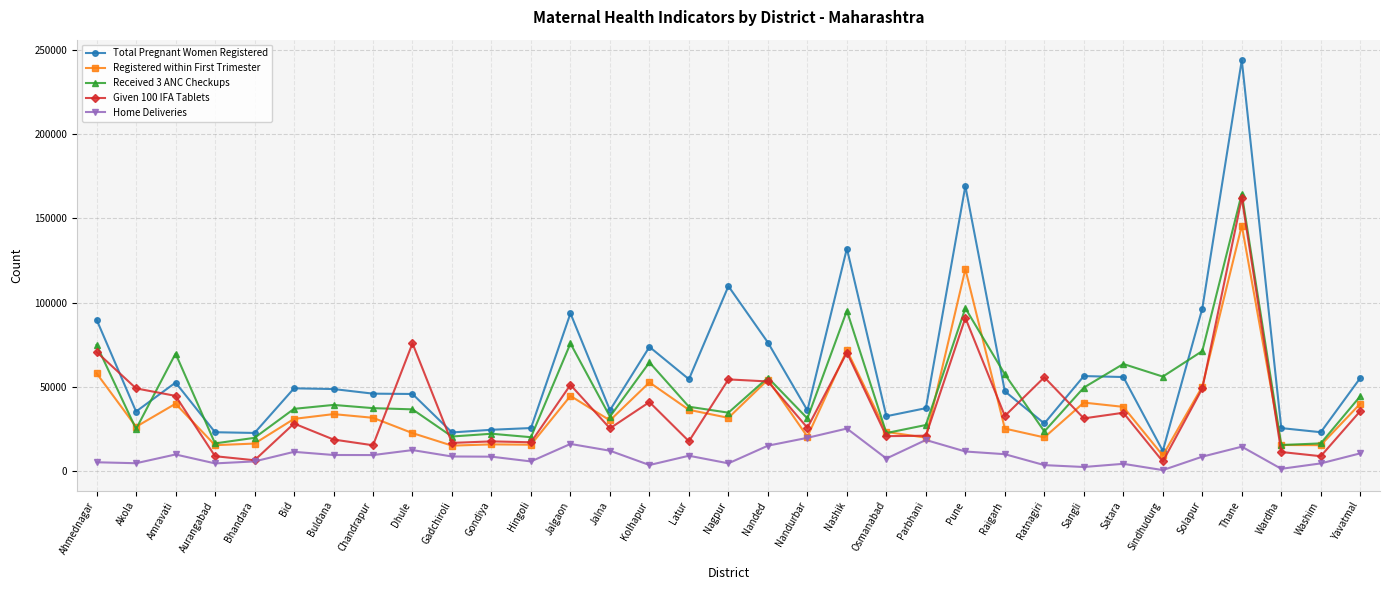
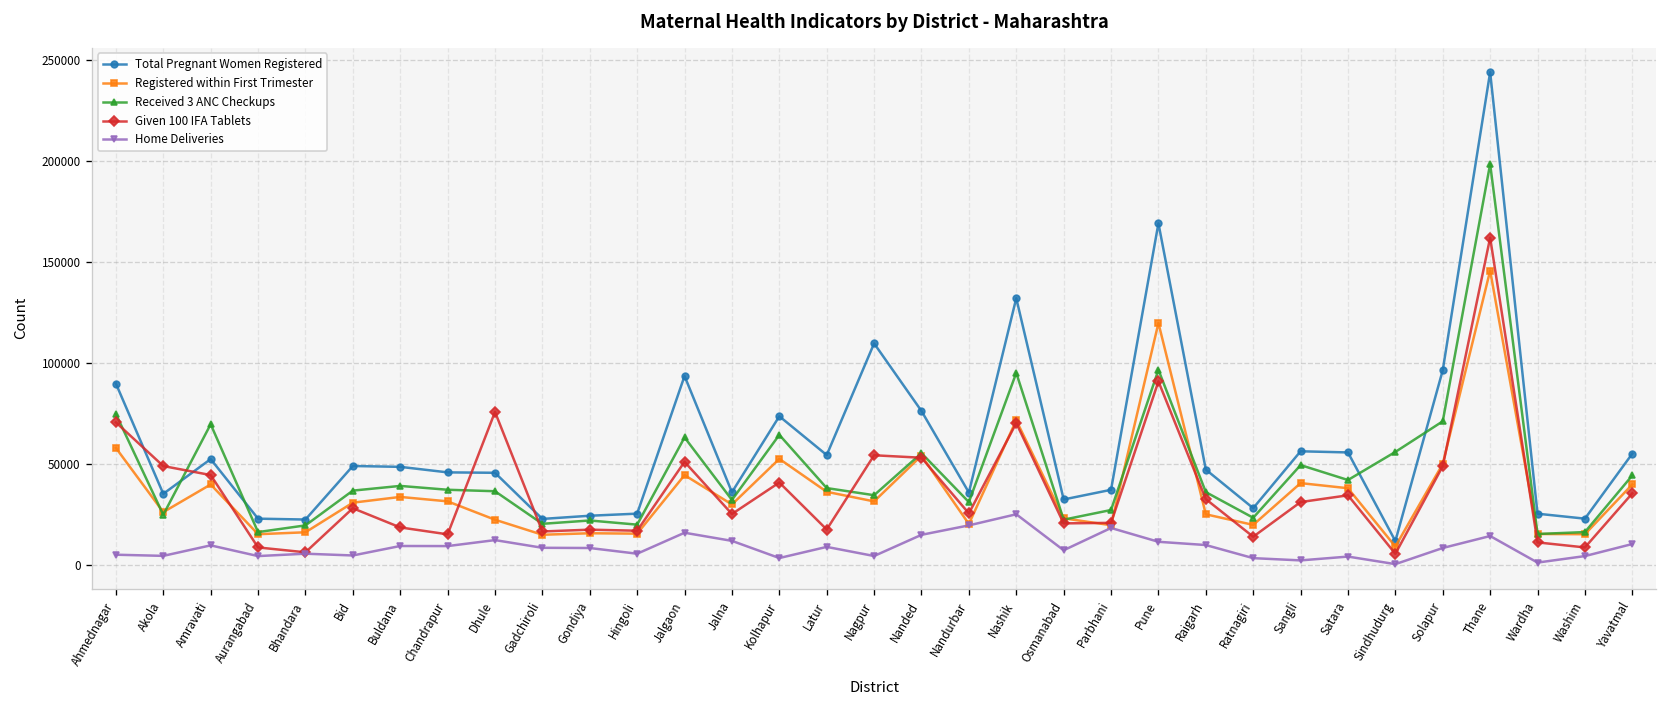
Home Deliveries, Bid: 11000 -> 5000
Received 3 ANC Checkups, Jalgaon: 76000 -> 63000
Received 3 ANC Checkups, Raigarh: 57000 -> 36000
Given 100 IFA Tablets, Ratnagiri: 56000 -> 14000
Received 3 ANC Checkups, Satara: 63000 -> 42000
Received 3 ANC Checkups, Thane: 165000 -> 199000
